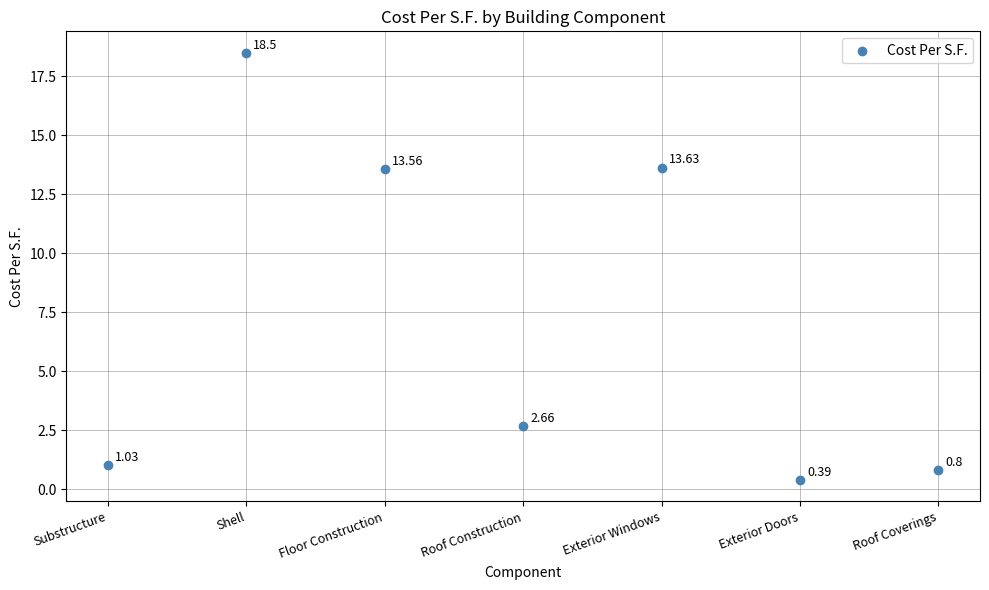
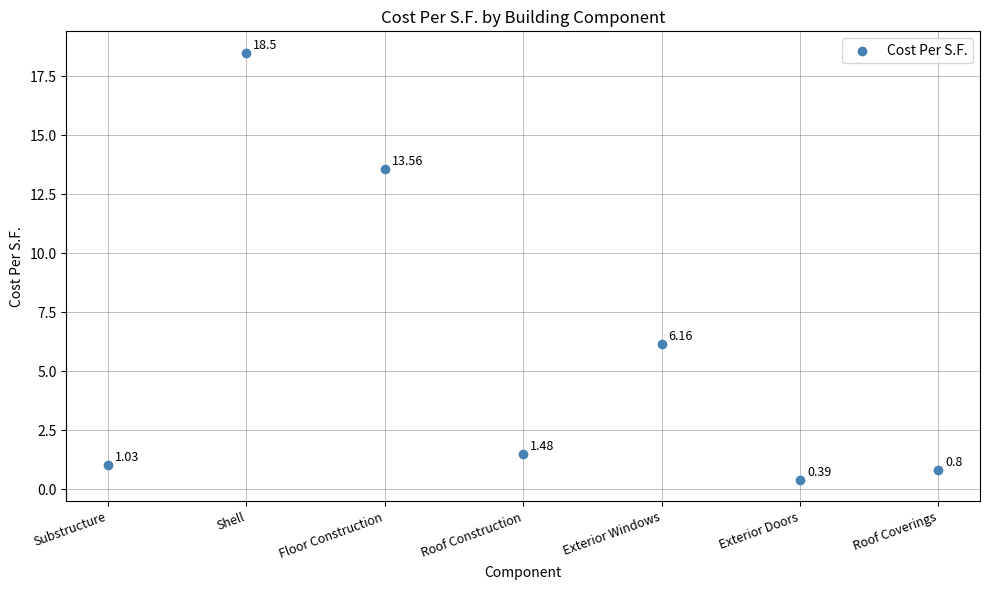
Roof Construction: 2.66 -> 1.48
Exterior Windows: 13.63 -> 6.16
